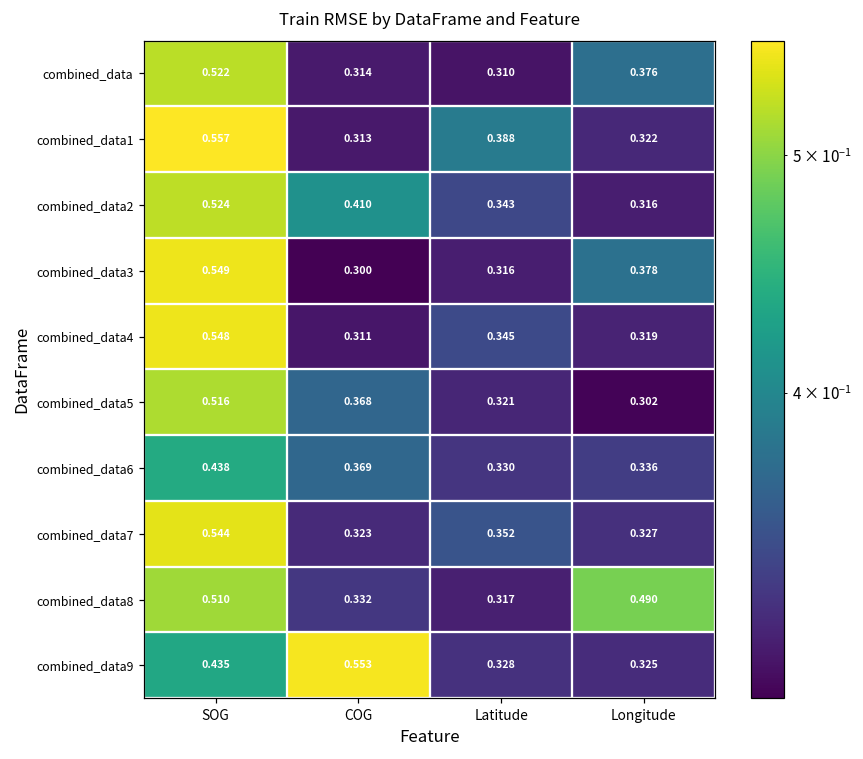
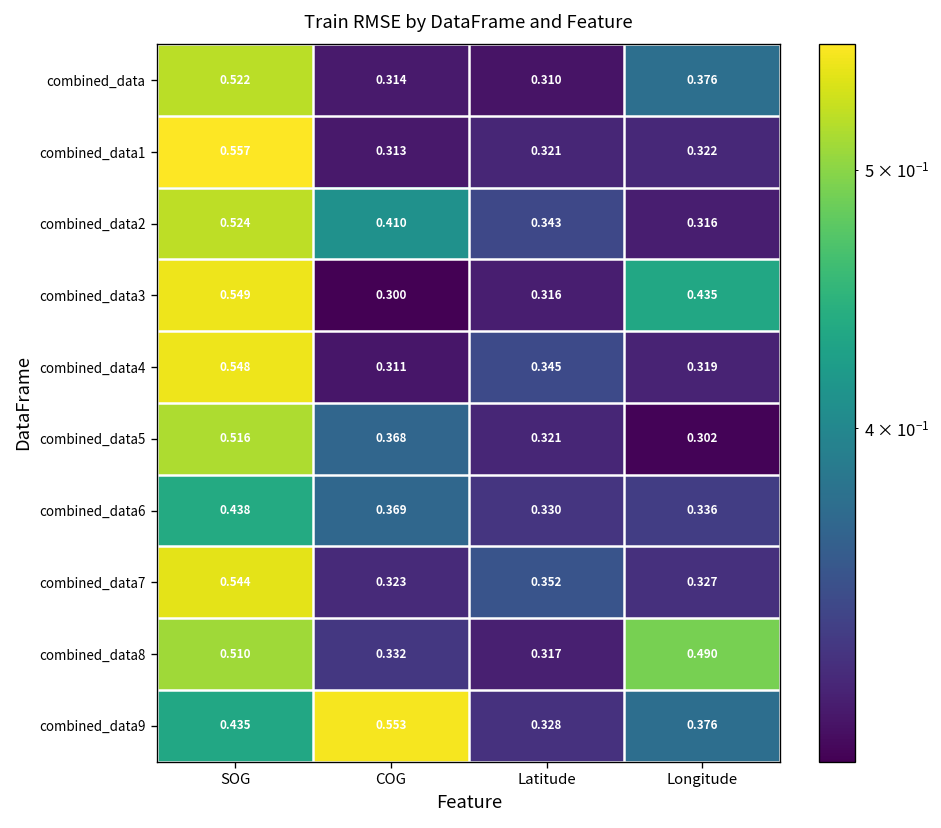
combined_data1, Latitude: 0.388 -> 0.321
combined_data3, Longitude: 0.378 -> 0.435
combined_data9, Longitude: 0.325 -> 0.376
